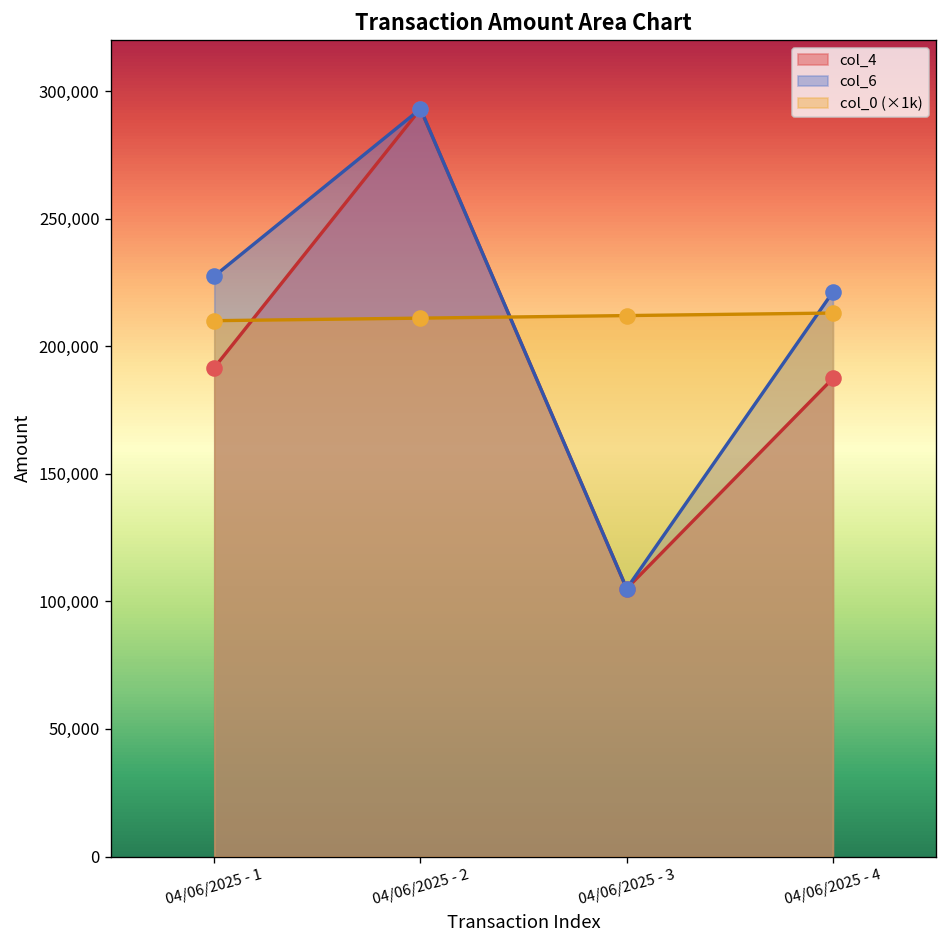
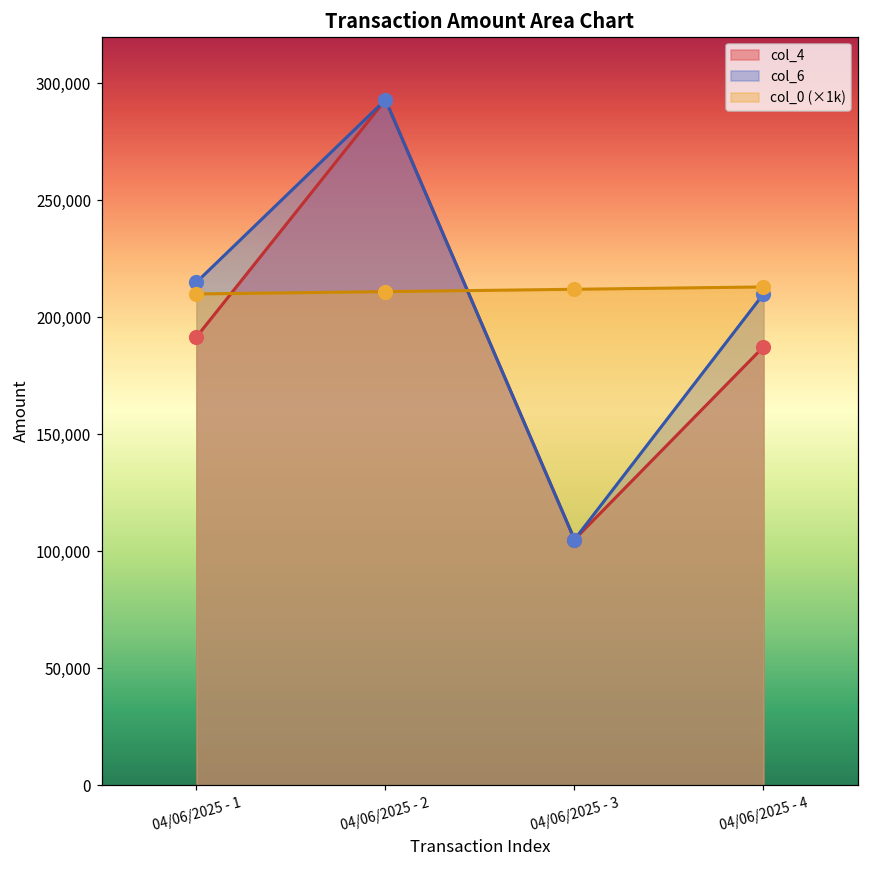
col_6, 04/06/2025 - 1: 227,000 -> 215,000
col_6, 04/06/2025 - 4: 221,000 -> 210,000
